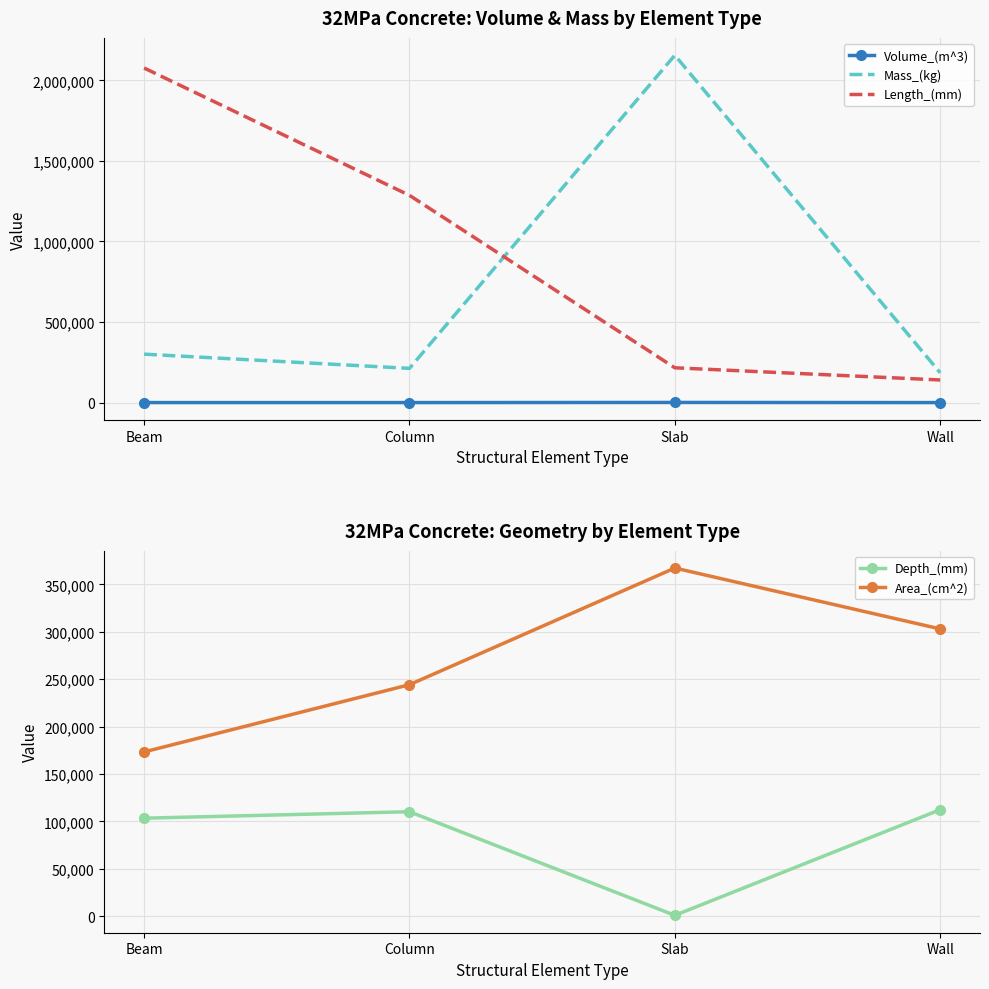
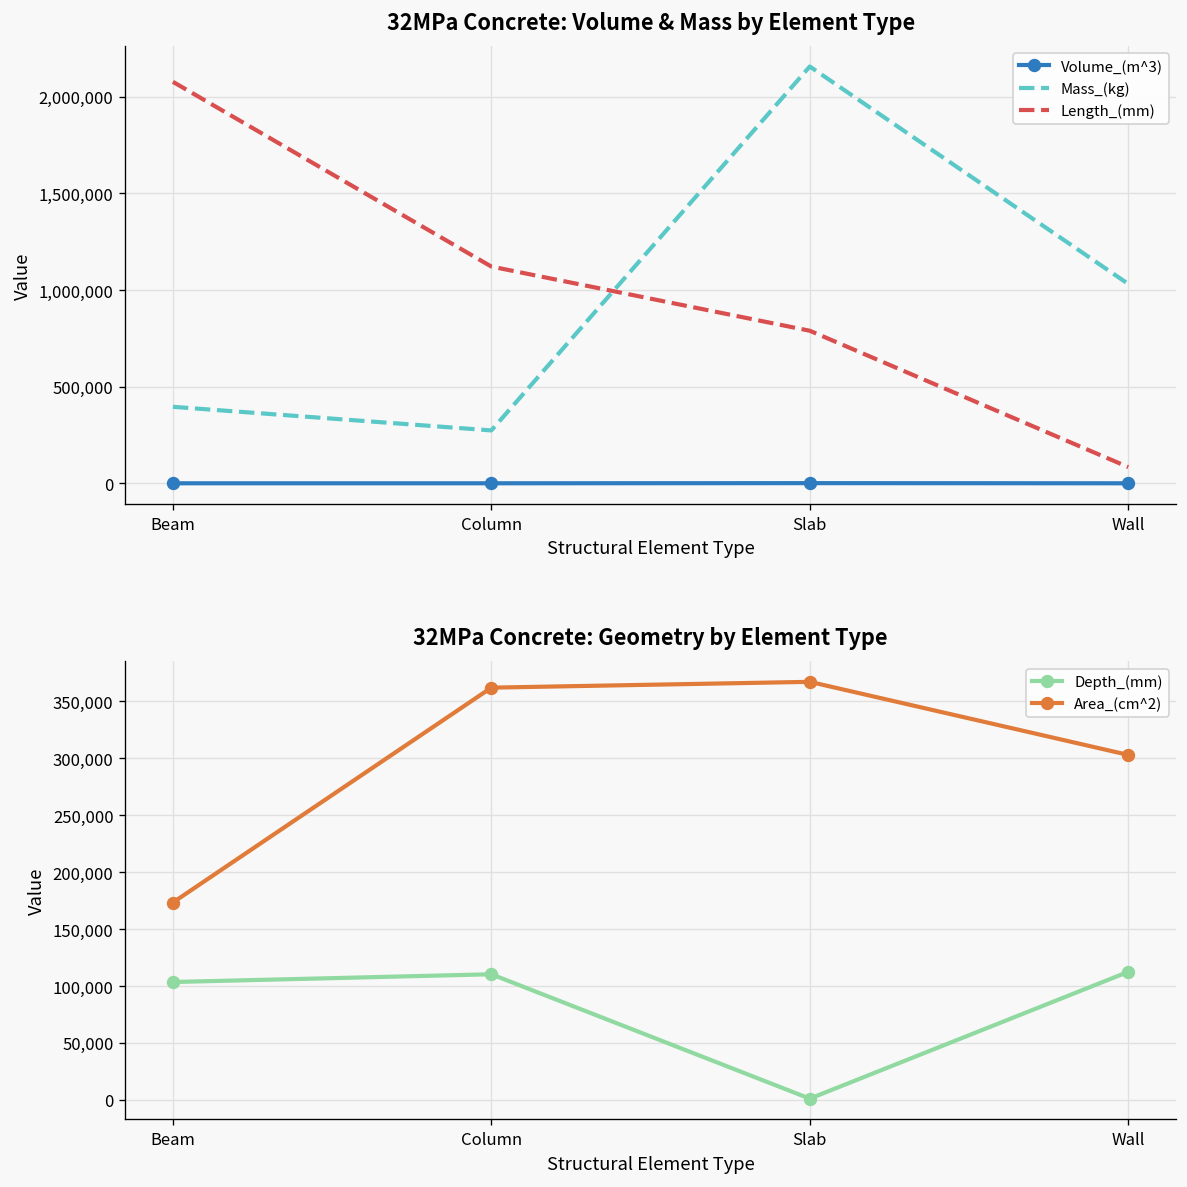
32MPa Concrete: Volume & Mass by Element Type, Mass_(kg), Beam: 300,000 -> 400,000
32MPa Concrete: Volume & Mass by Element Type, Mass_(kg), Column: 210,000 -> 270,000
32MPa Concrete: Volume & Mass by Element Type, Length_(mm), Column: 1,290,000 -> 1,120,000
32MPa Concrete: Volume & Mass by Element Type, Length_(mm), Slab: 220,000 -> 790,000
32MPa Concrete: Volume & Mass by Element Type, Mass_(kg), Wall: 180,000 -> 1,030,000
32MPa Concrete: Volume & Mass by Element Type, Length_(mm), Wall: 140,000 -> 80,000
32MPa Concrete: Geometry by Element Type, Area_(cm^2), Column: 240,000 -> 360,000
